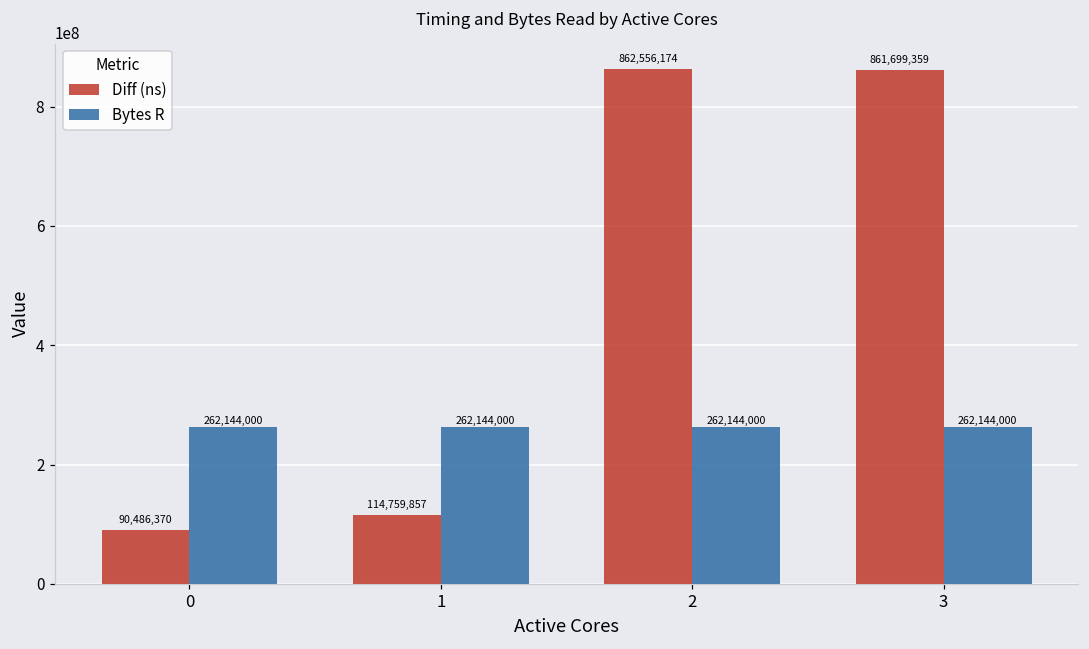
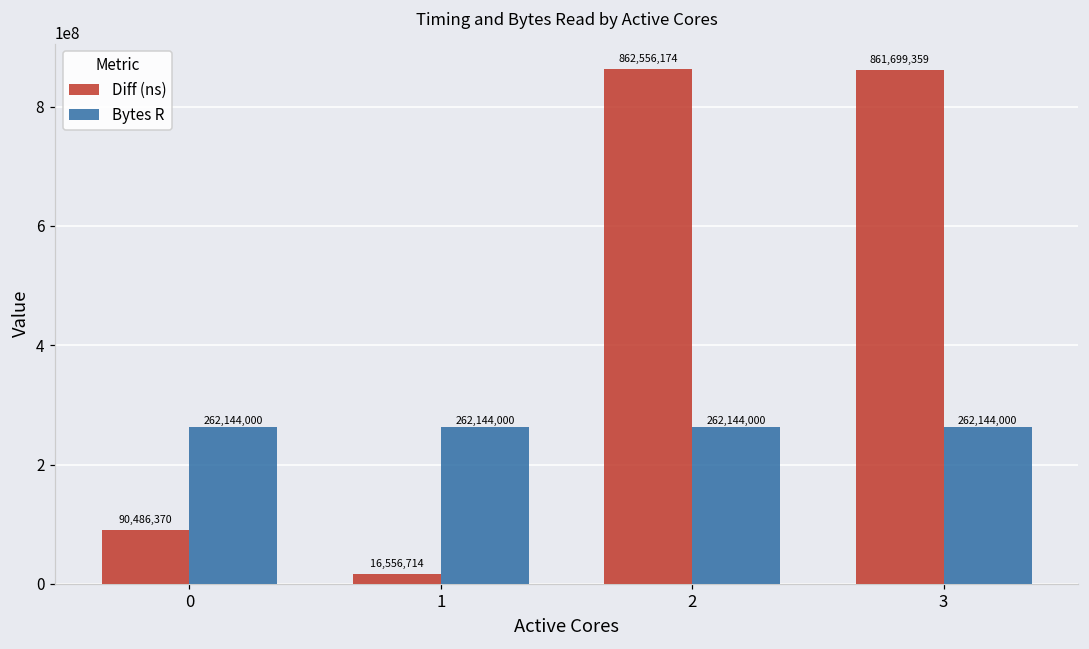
Diff (ns), 1: 114,759,857 -> 16,556,714
